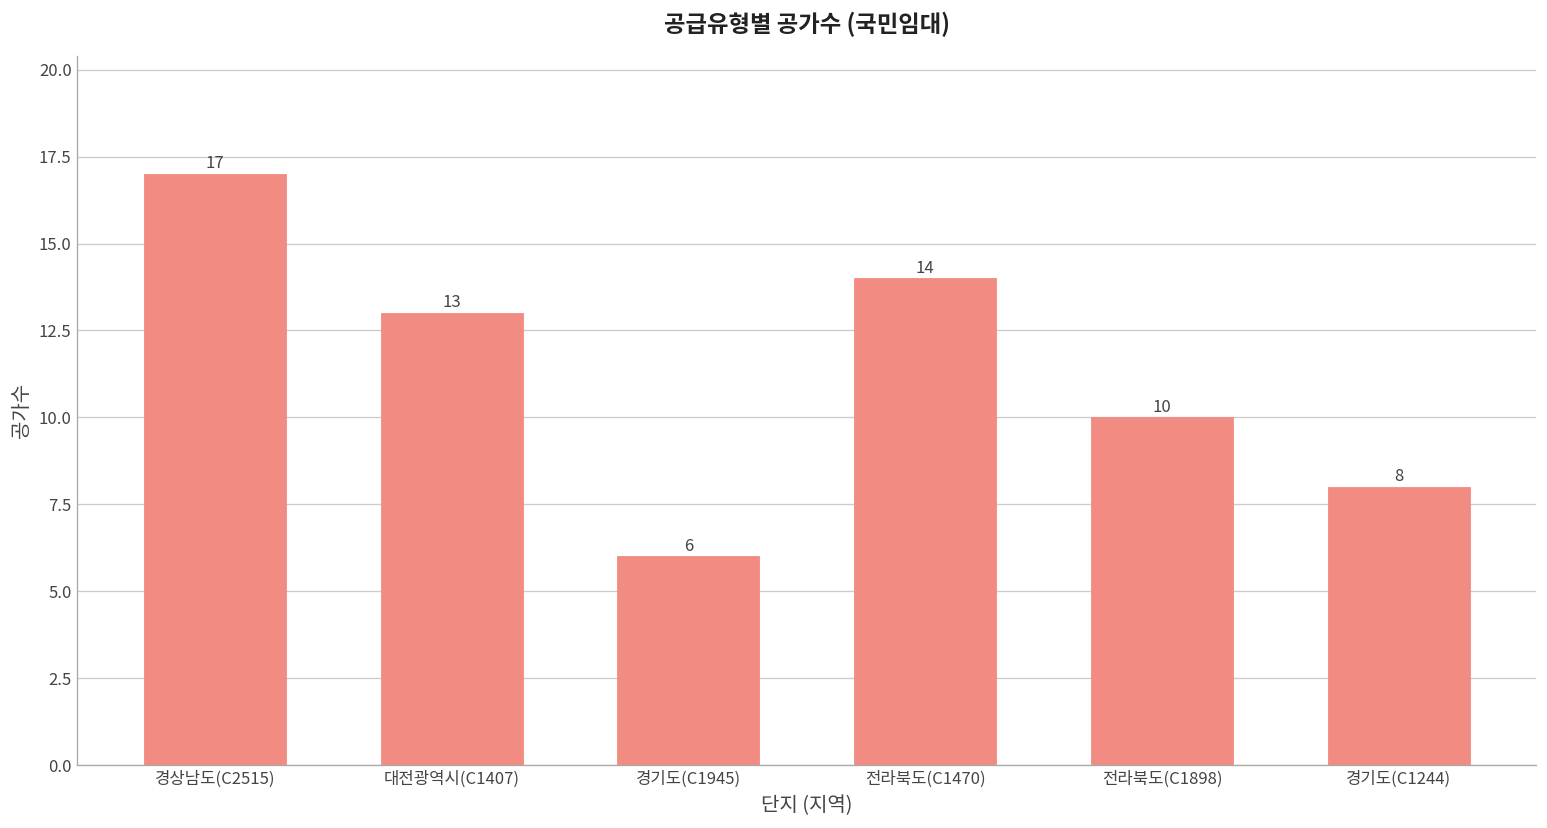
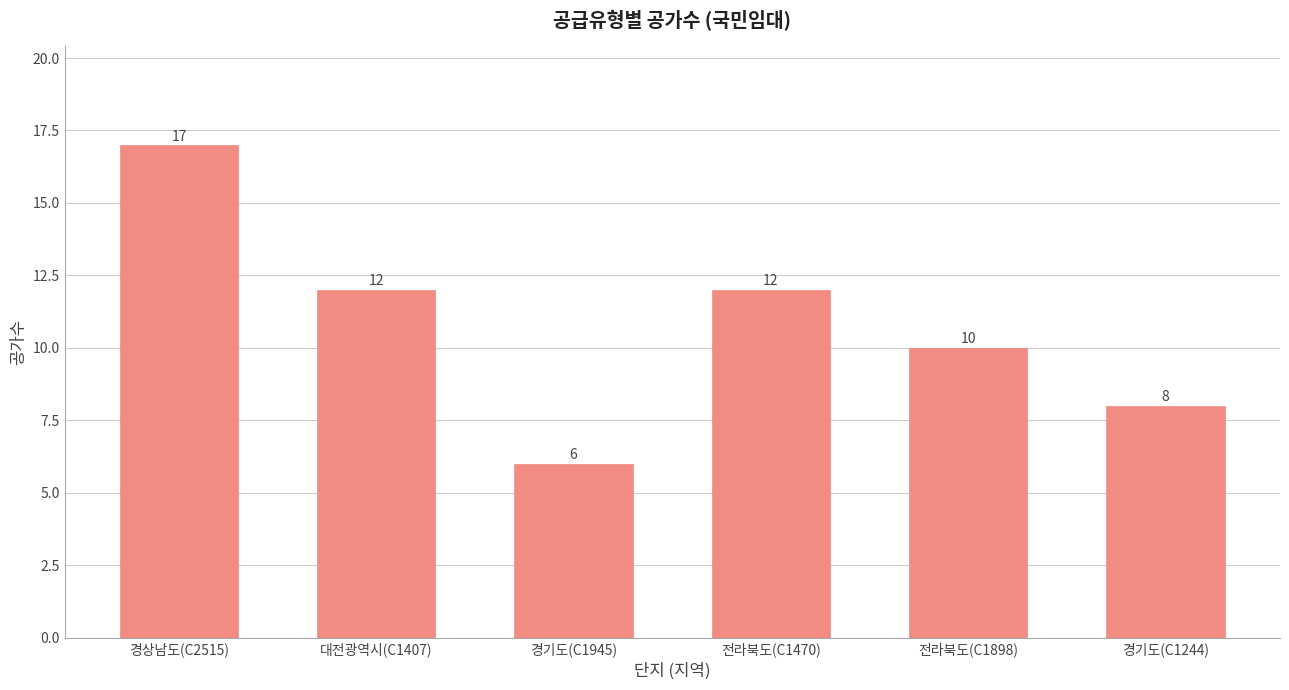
대전광역시(C1407): 13 -> 12
전라북도(C1470): 14 -> 12
